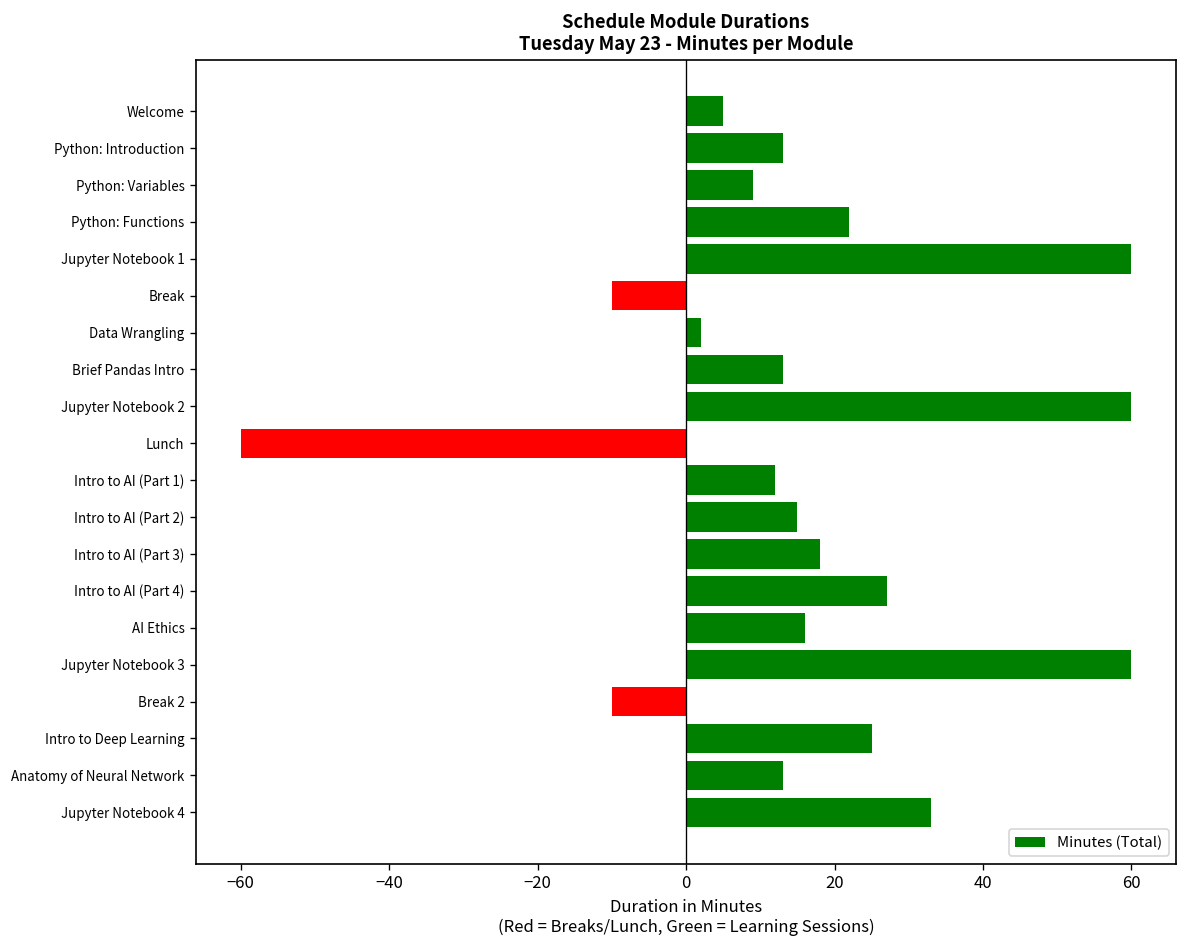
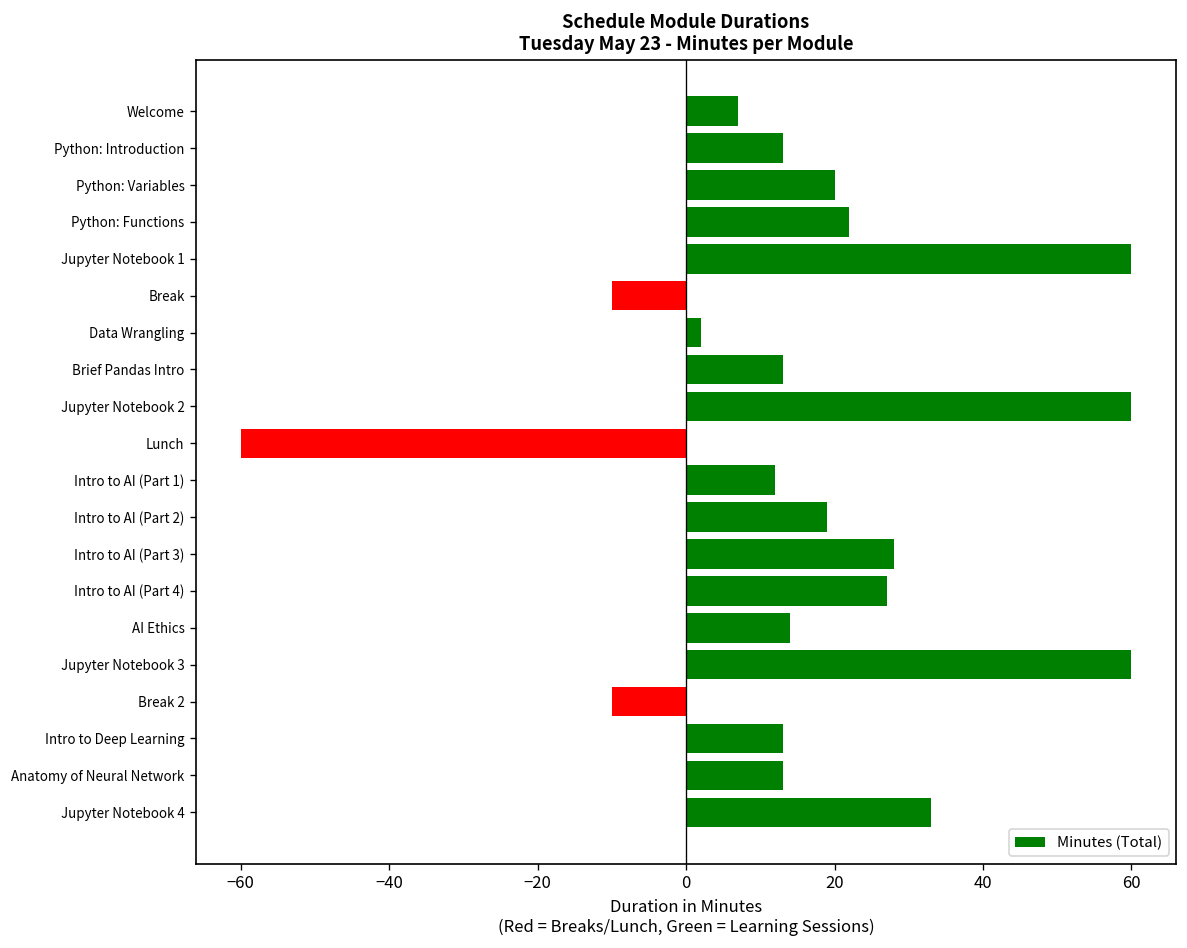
Welcome: 5 -> 7
Python: Variables: 9 -> 20
Intro to AI (Part 2): 15 -> 19
Intro to AI (Part 3): 18 -> 28
AI Ethics: 16 -> 14
Intro to Deep Learning: 25 -> 13
